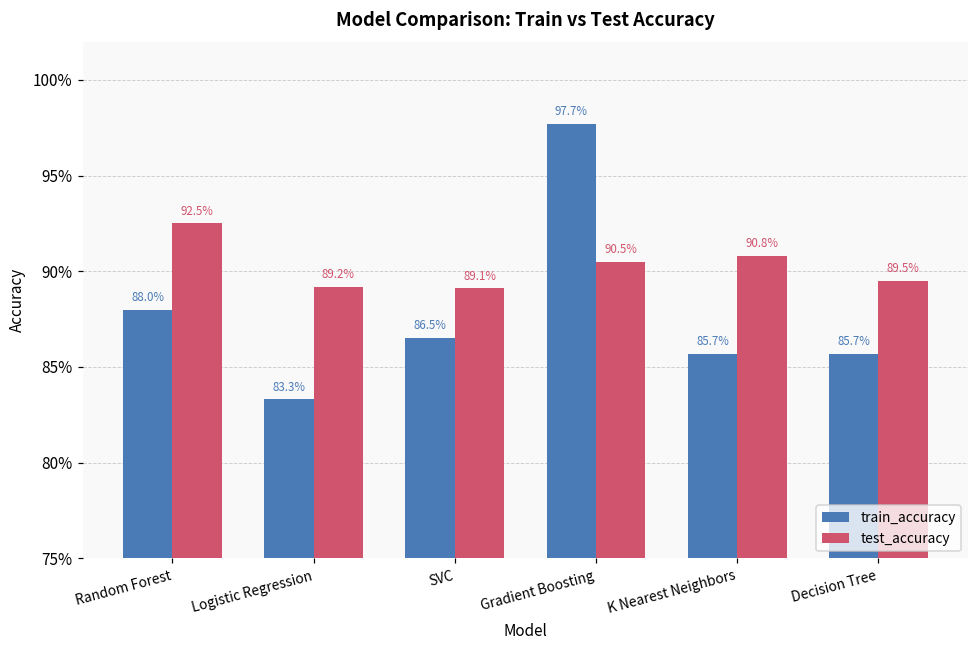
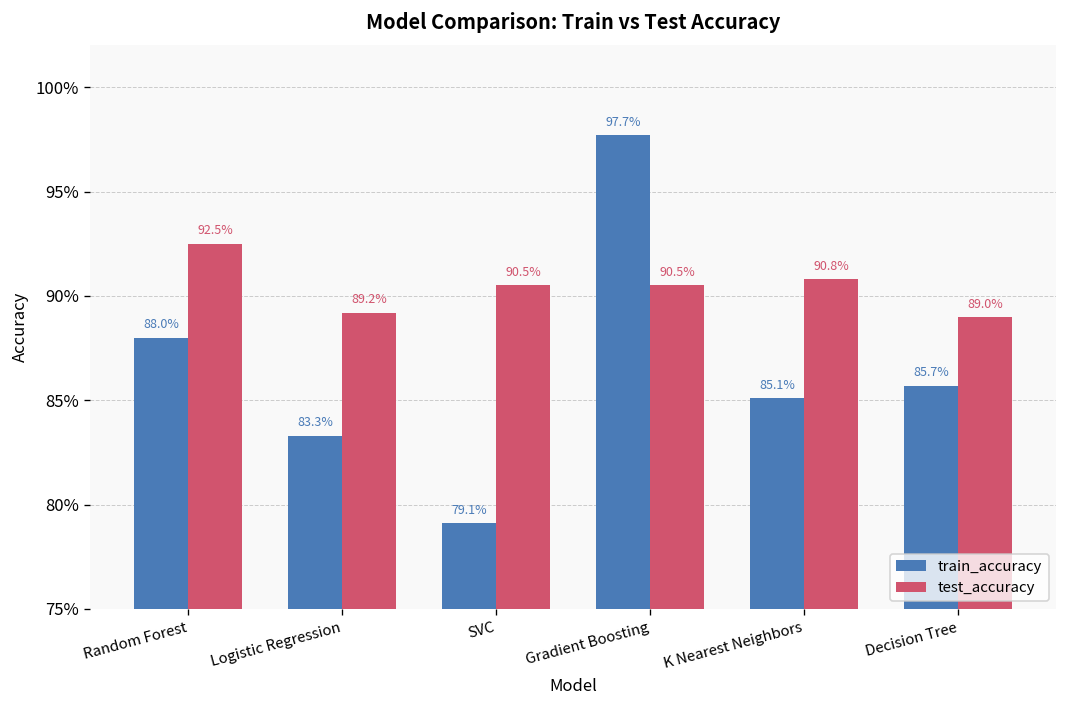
train_accuracy, SVC: 86.5% -> 79.1%
test_accuracy, SVC: 89.1% -> 90.5%
train_accuracy, K Nearest Neighbors: 85.7% -> 85.1%
test_accuracy, Decision Tree: 89.5% -> 89.0%
